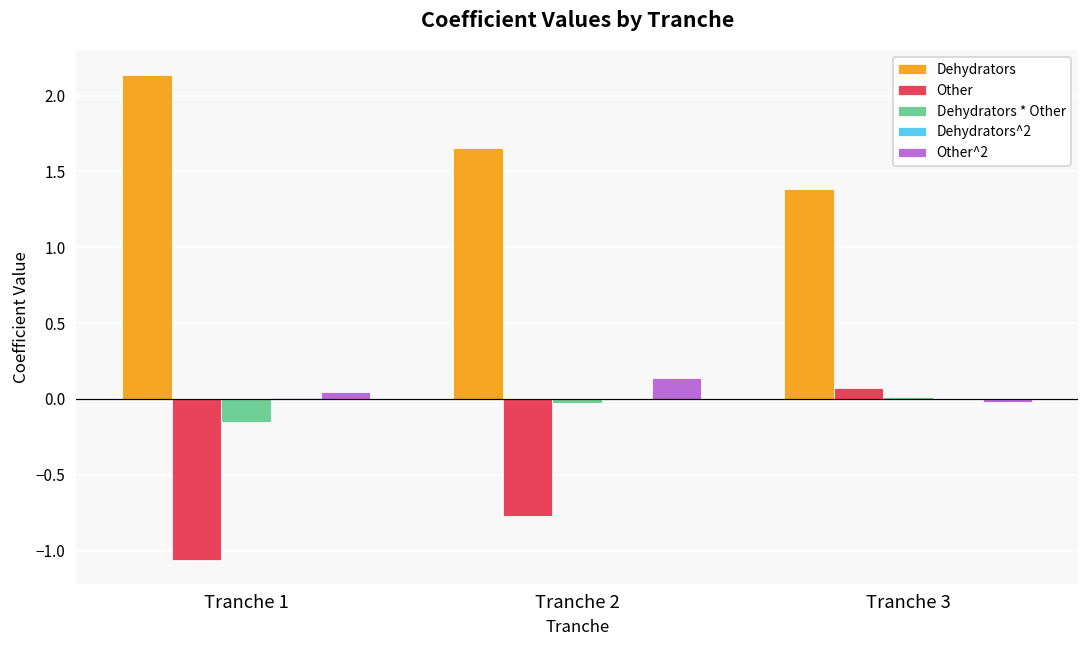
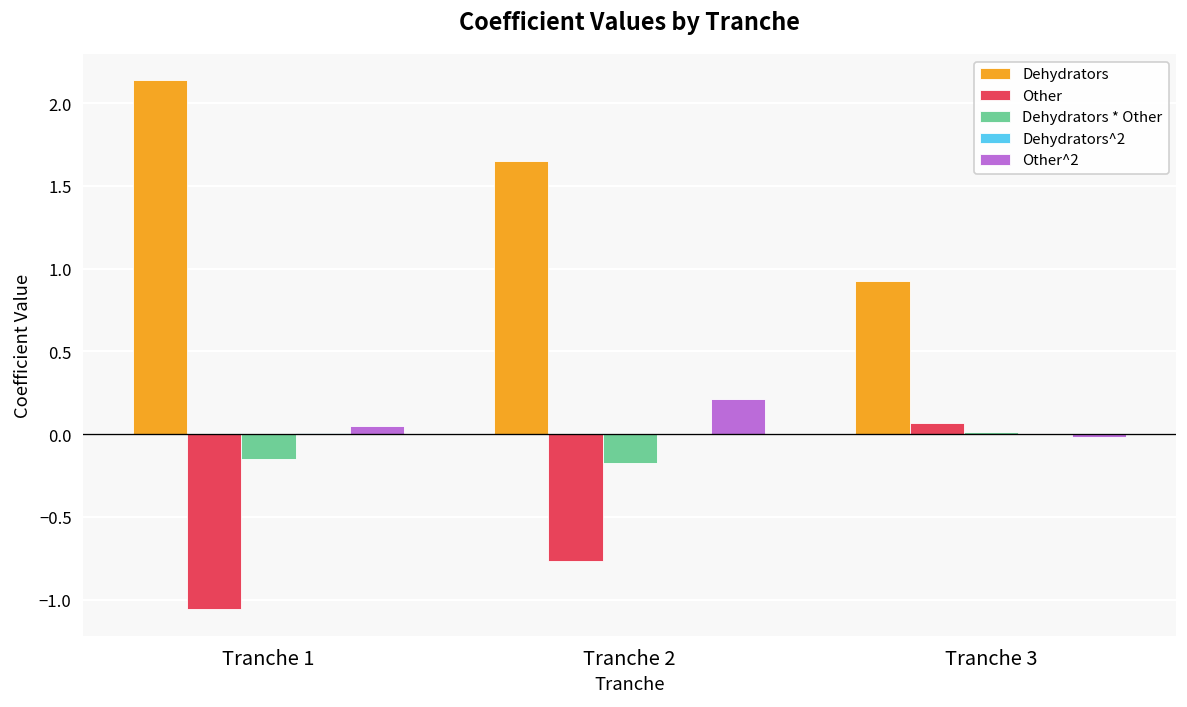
Dehydrators * Other, Tranche 2: -0.03 -> -0.18
Other^2, Tranche 2: 0.14 -> 0.21
Dehydrators, Tranche 3: 1.39 -> 0.92
